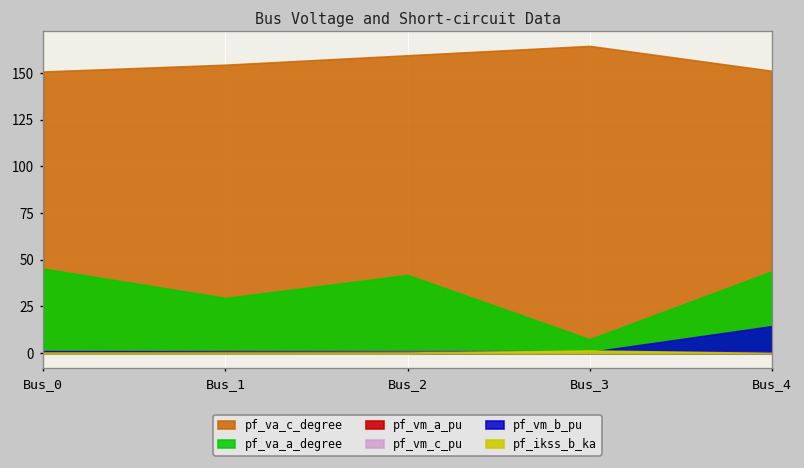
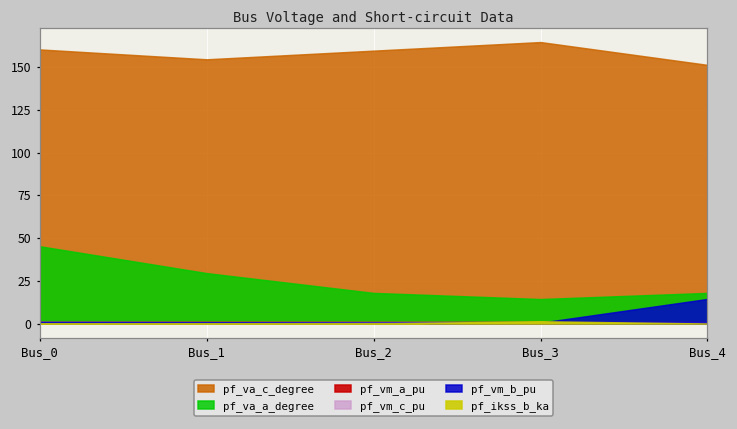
pf_va_c_degree, Bus_0: 151 -> 160
pf_va_a_degree, Bus_2: 42 -> 18
pf_va_a_degree, Bus_3: 7 -> 14
pf_va_a_degree, Bus_4: 44 -> 18
